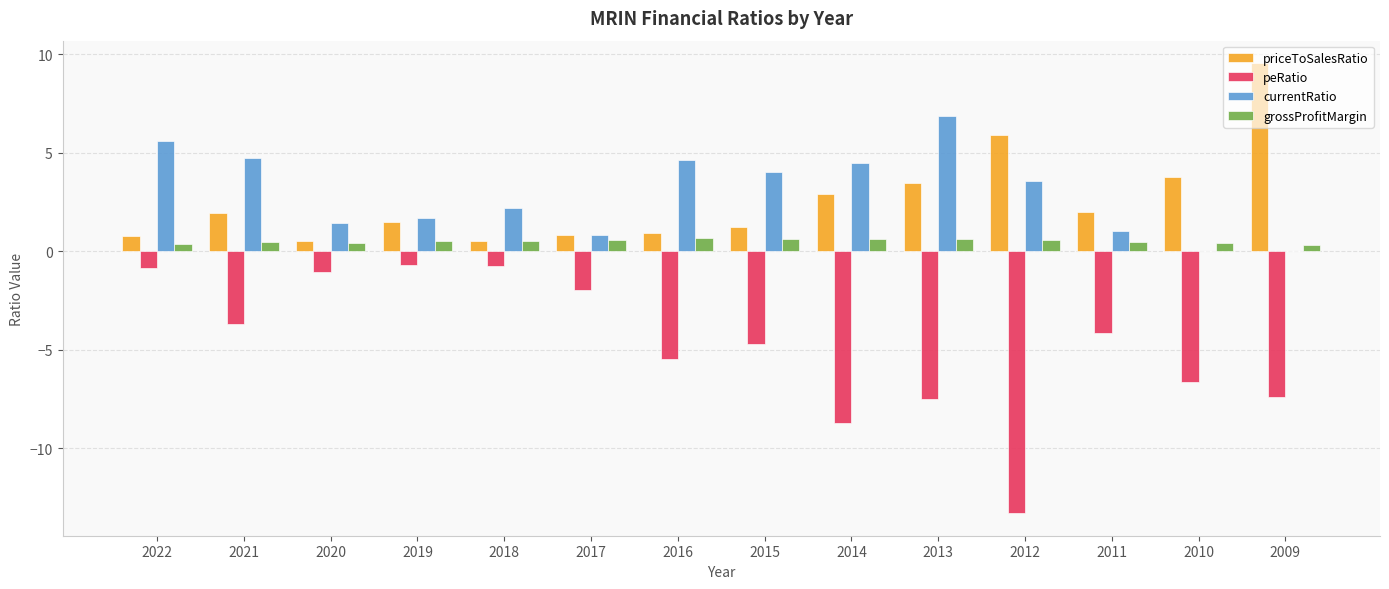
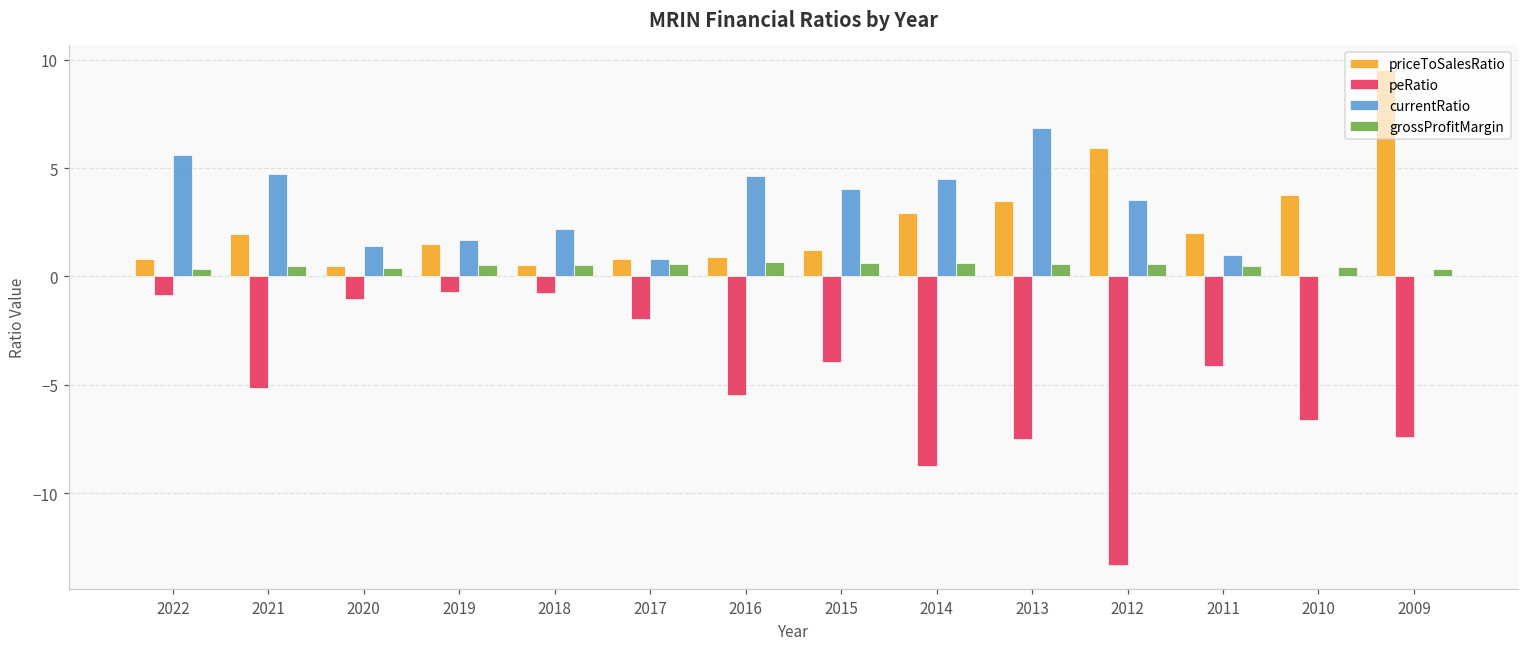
peRatio, 2021: -3.7 -> -5.2
peRatio, 2015: -4.7 -> -3.9
